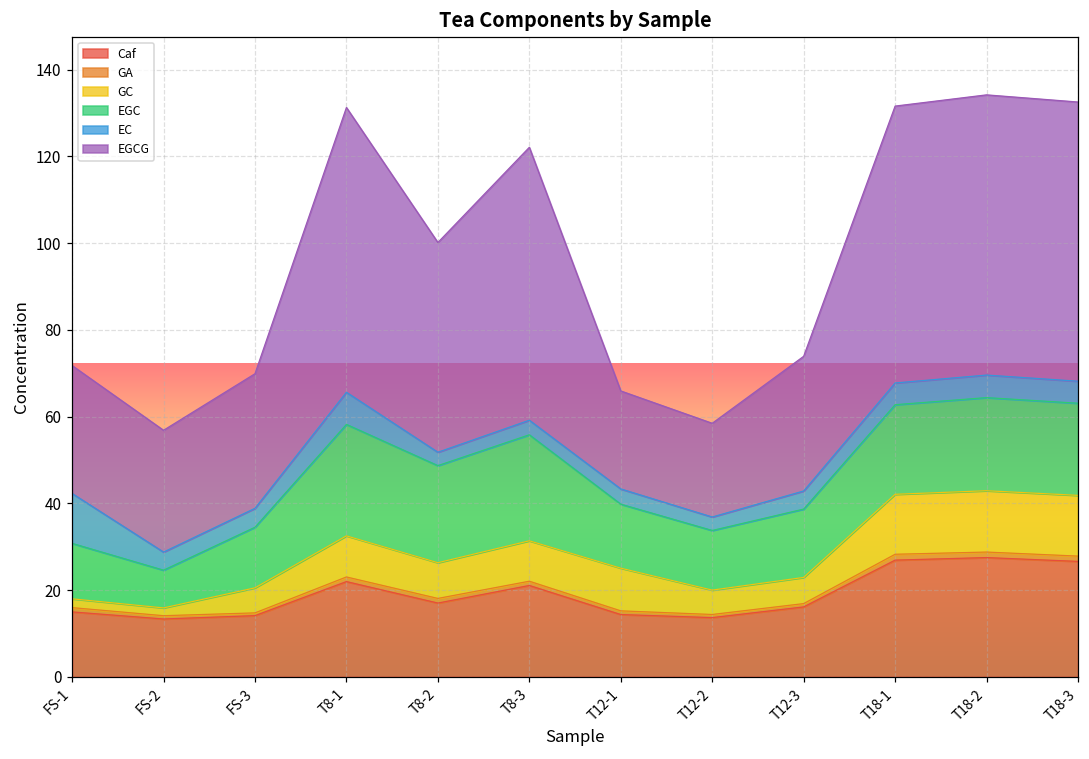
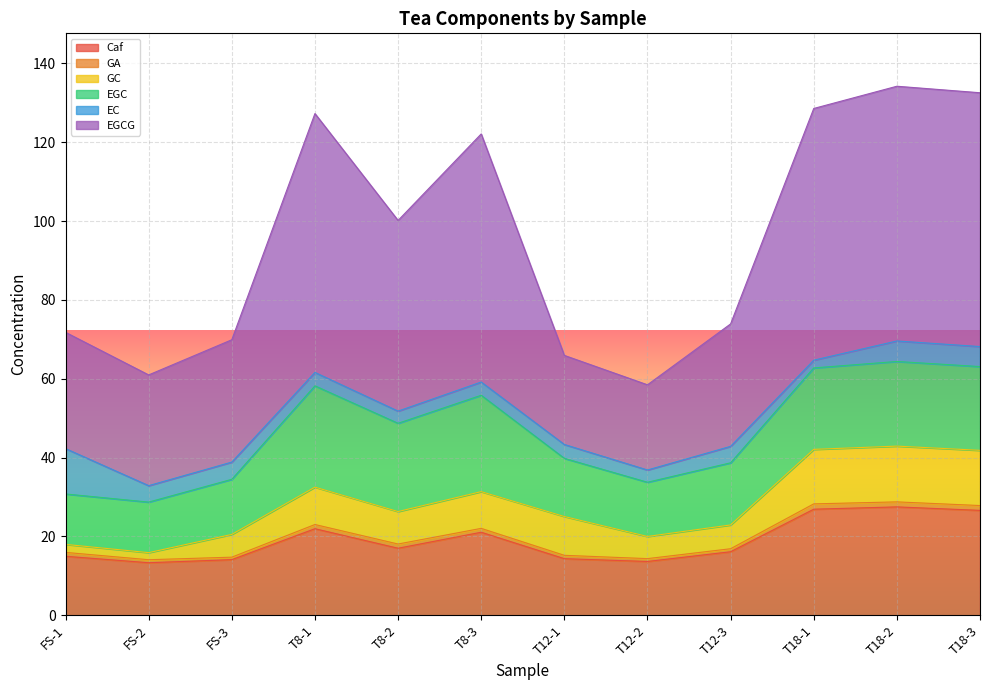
EGC, FS-2: 9 -> 13
EC, T8-1: 7 -> 3
EC, T18-1: 5 -> 2
